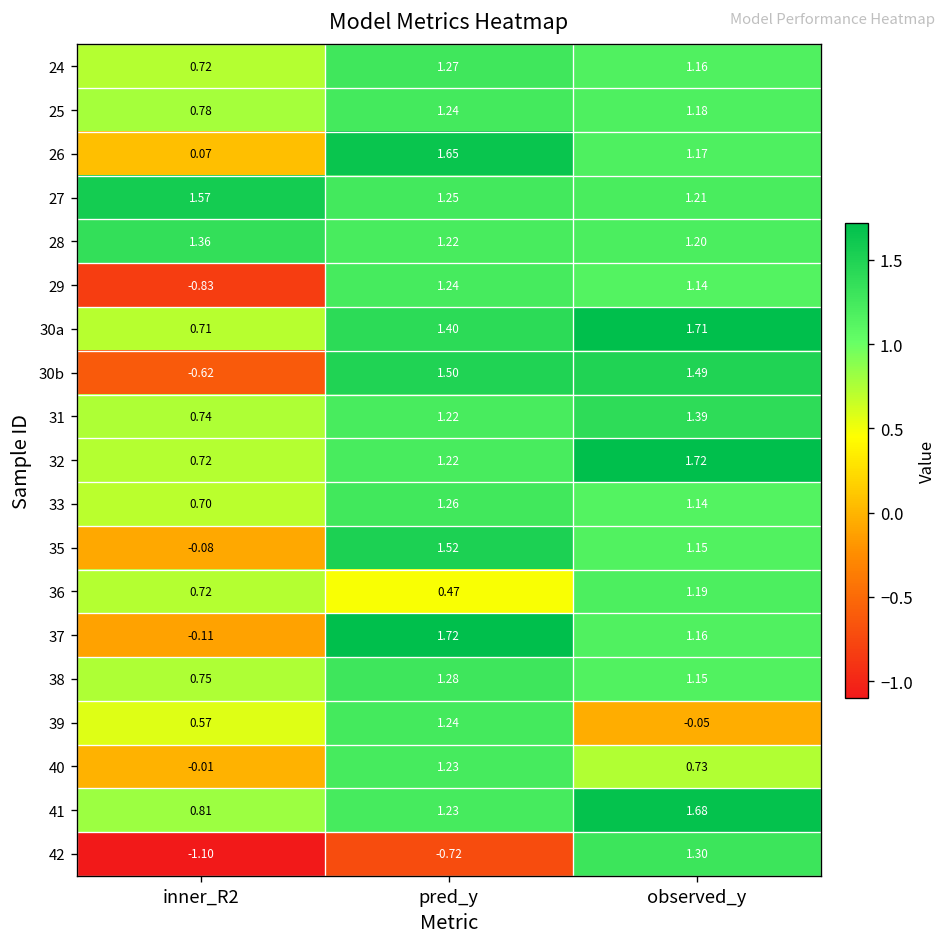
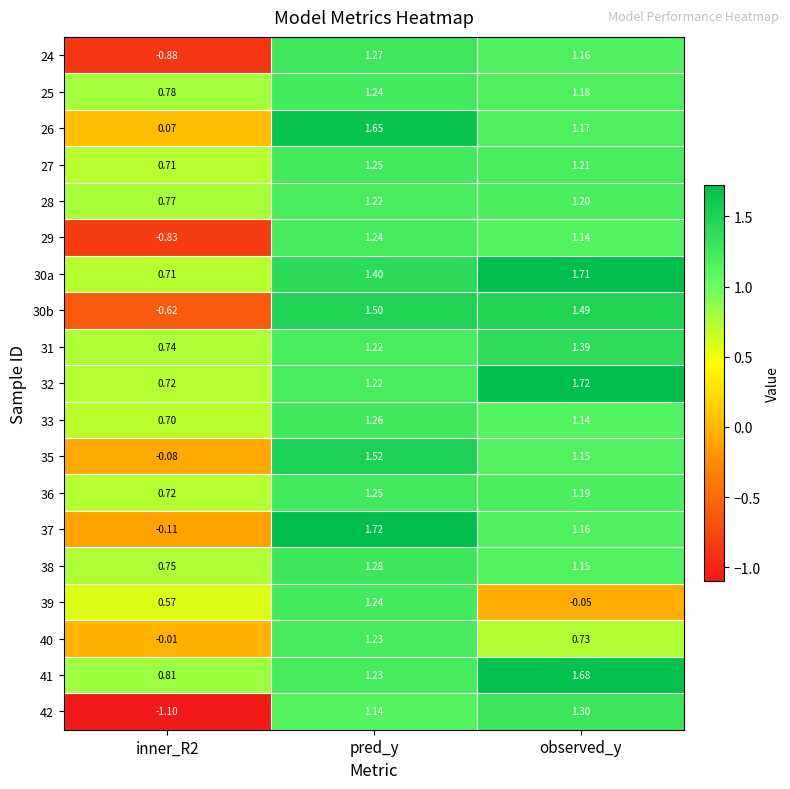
24, inner_R2: 0.72 -> -0.88
27, inner_R2: 1.57 -> 0.71
28, inner_R2: 1.36 -> 0.77
36, pred_y: 0.47 -> 1.25
42, pred_y: -0.72 -> 1.14
